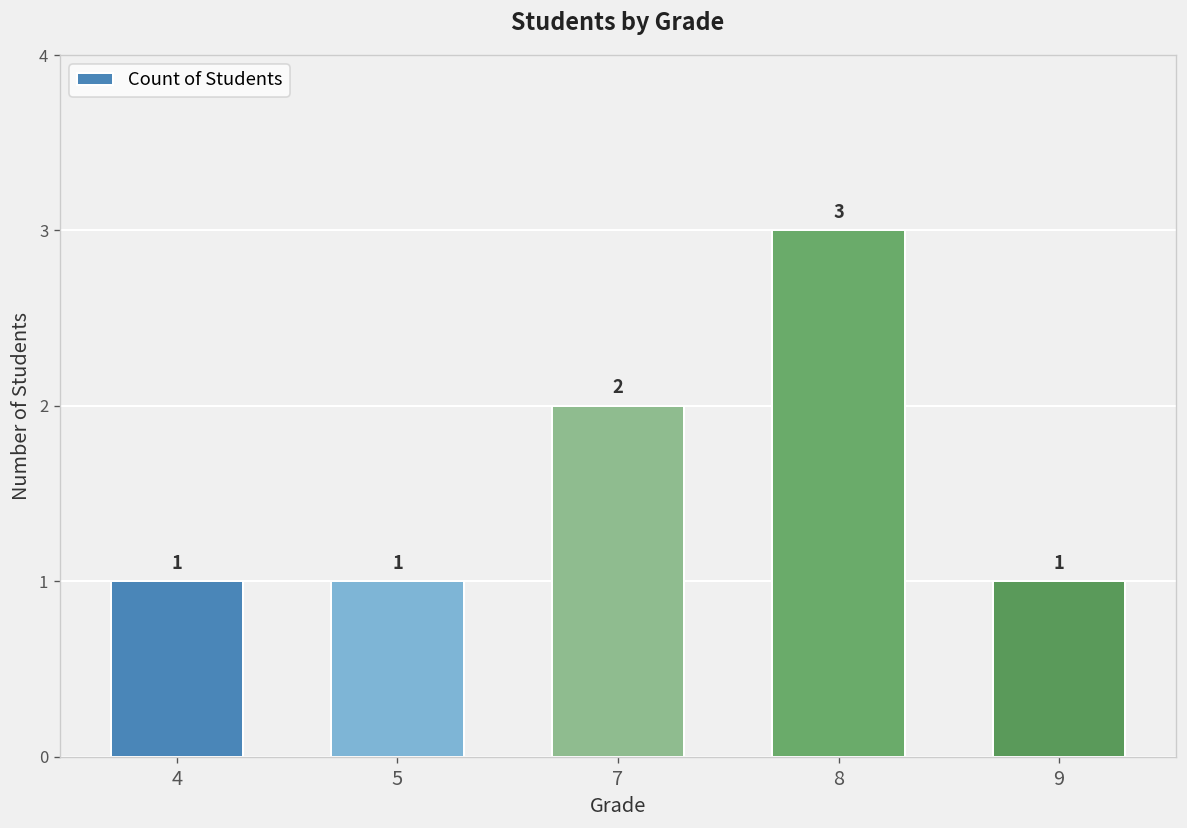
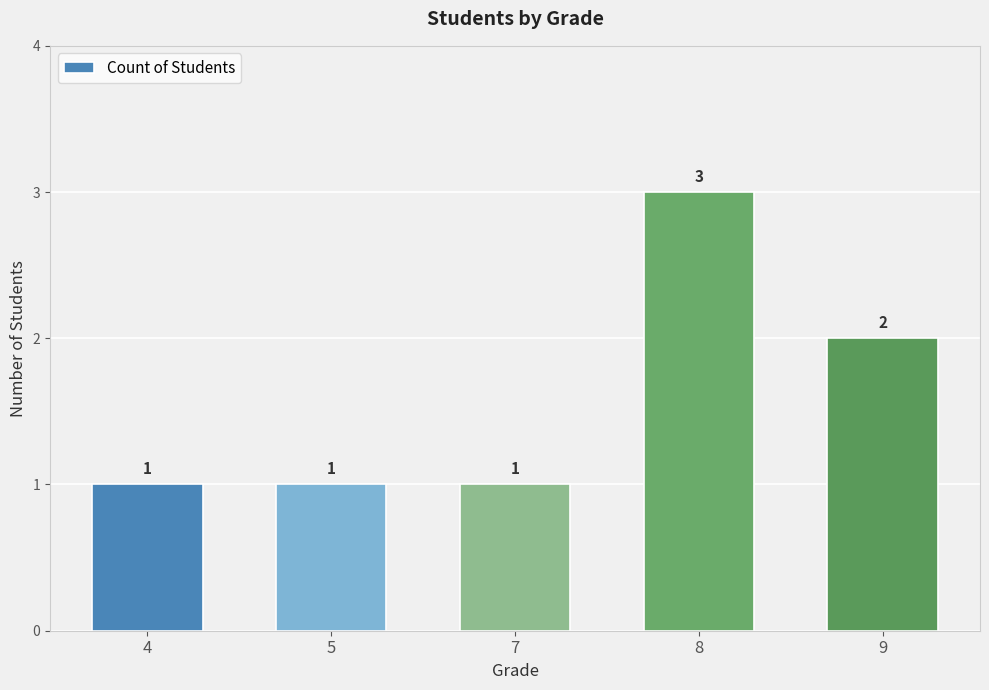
7: 2 -> 1
9: 1 -> 2
